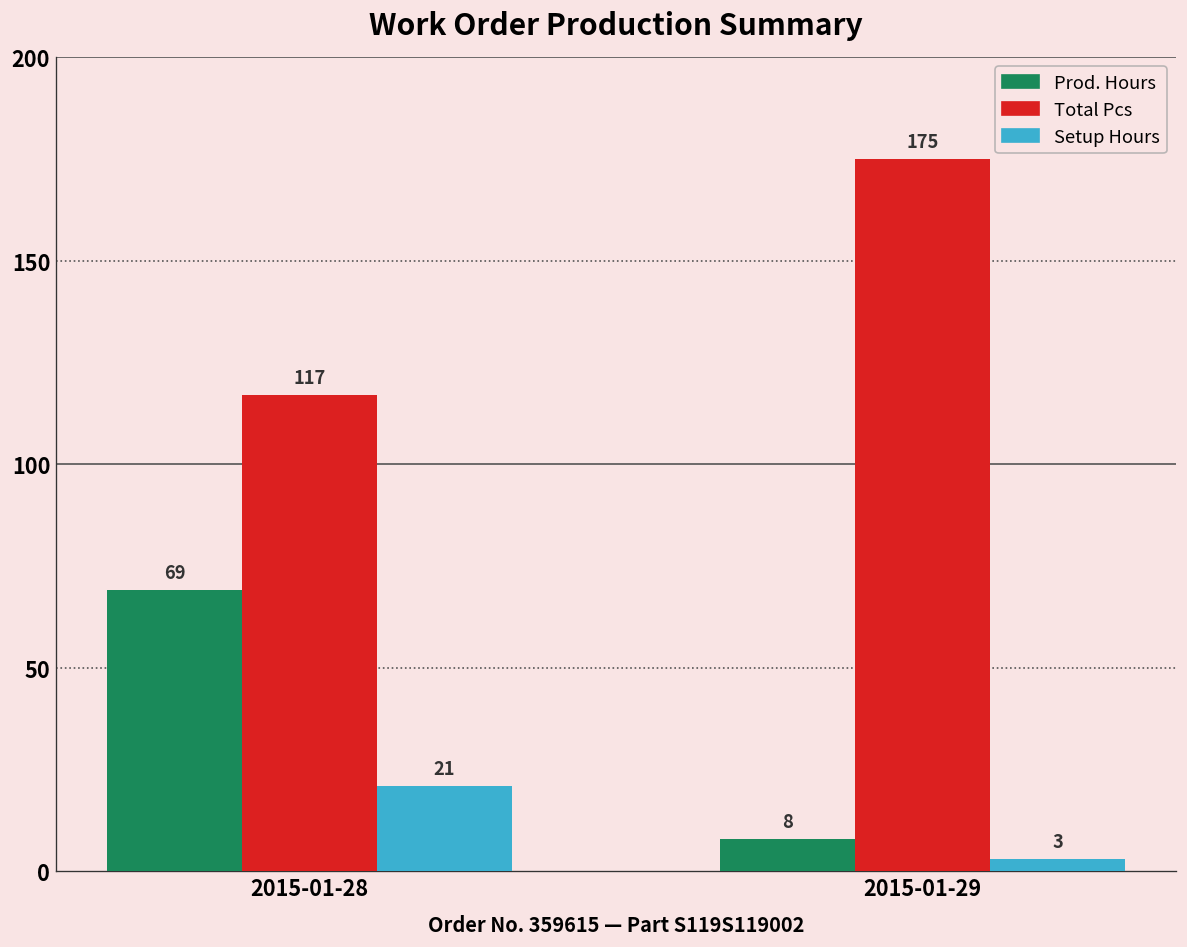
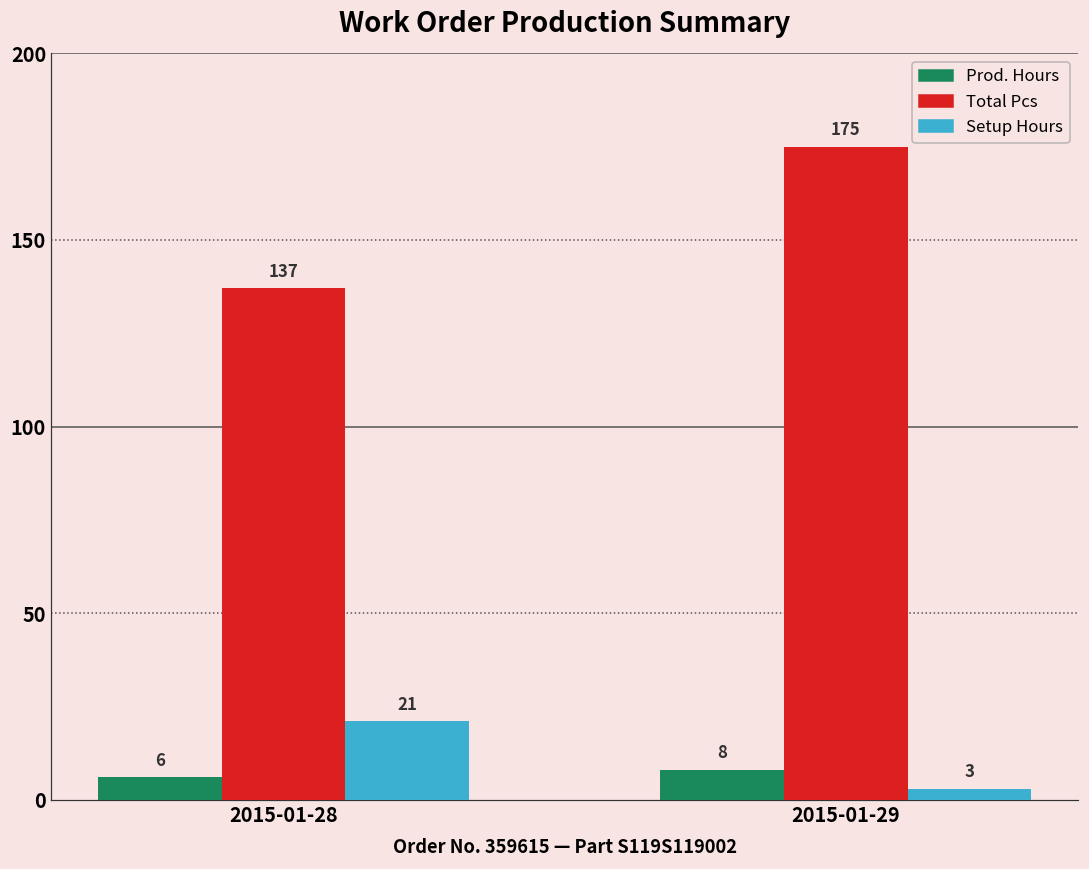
Prod. Hours, 2015-01-28: 69 -> 6
Total Pcs, 2015-01-28: 117 -> 137
